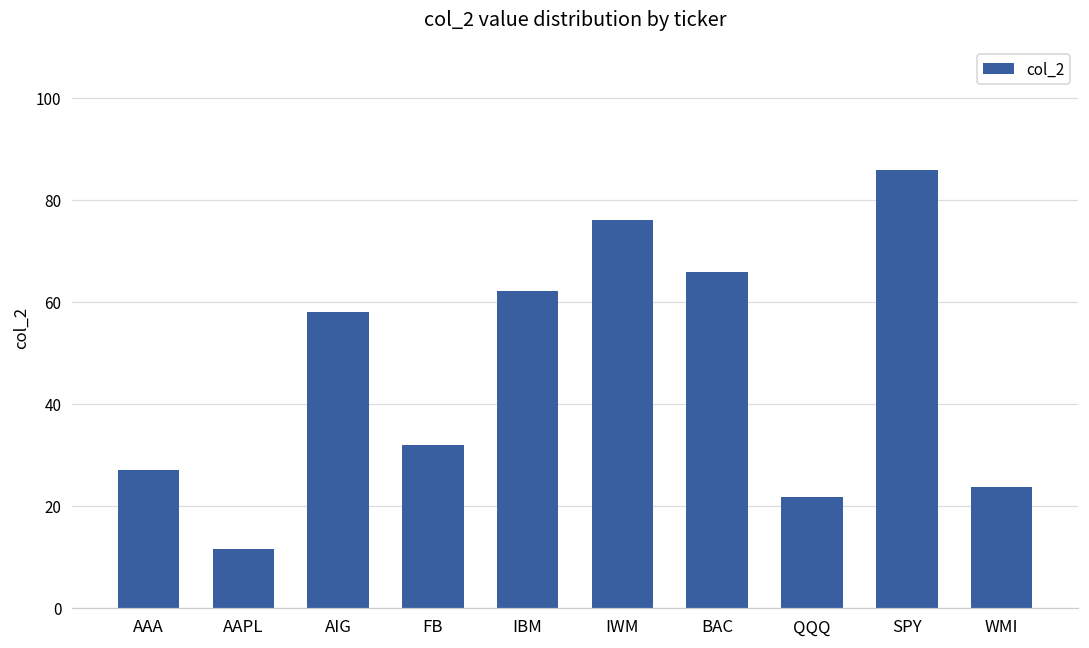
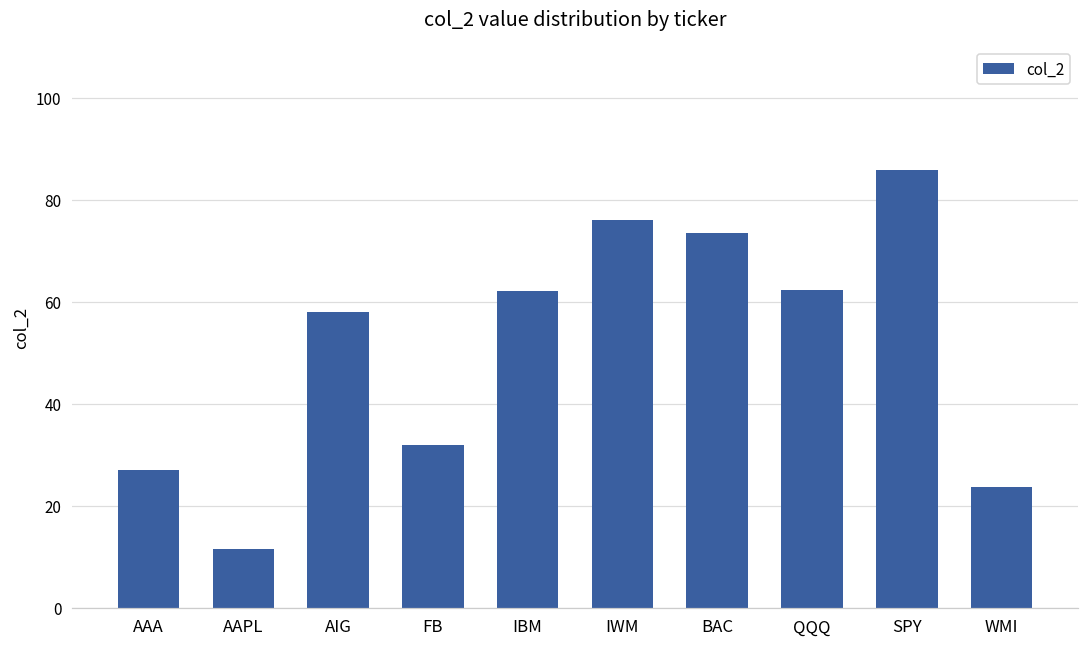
BAC: 66 -> 73
QQQ: 22 -> 62
